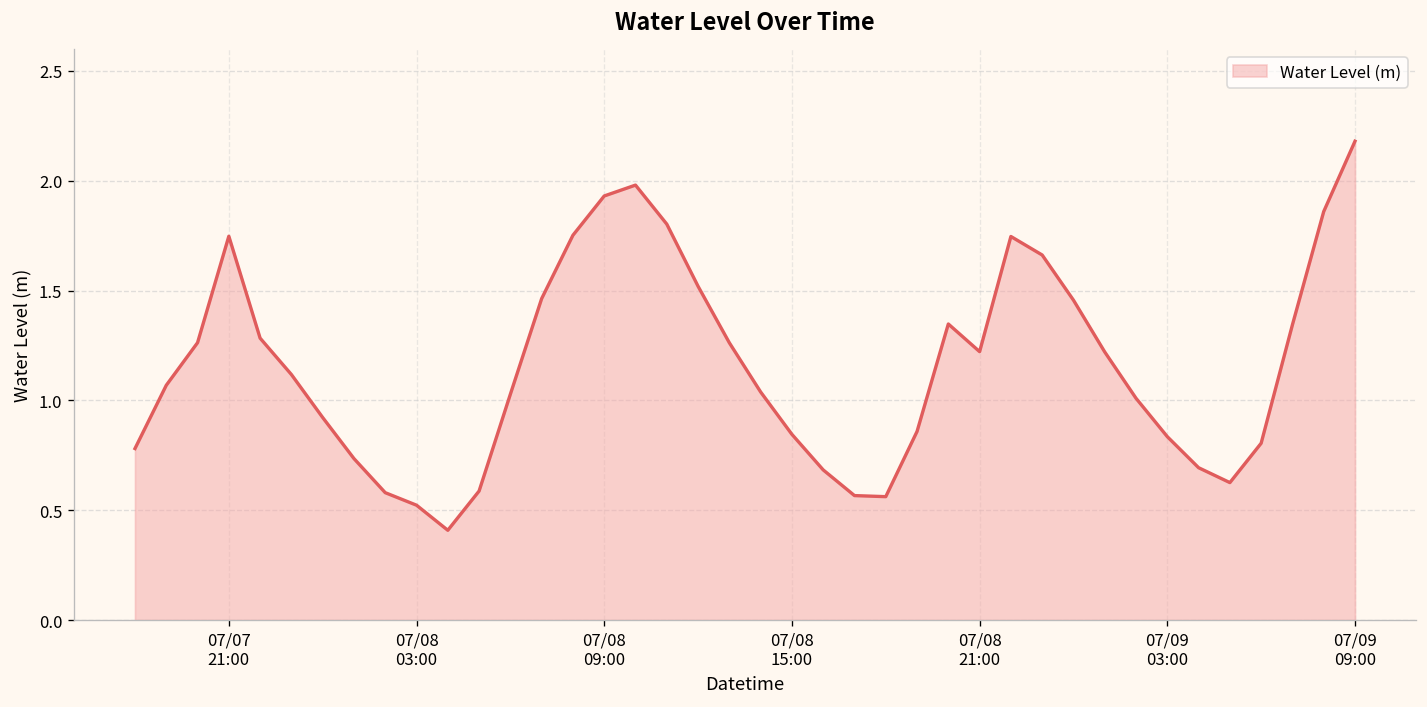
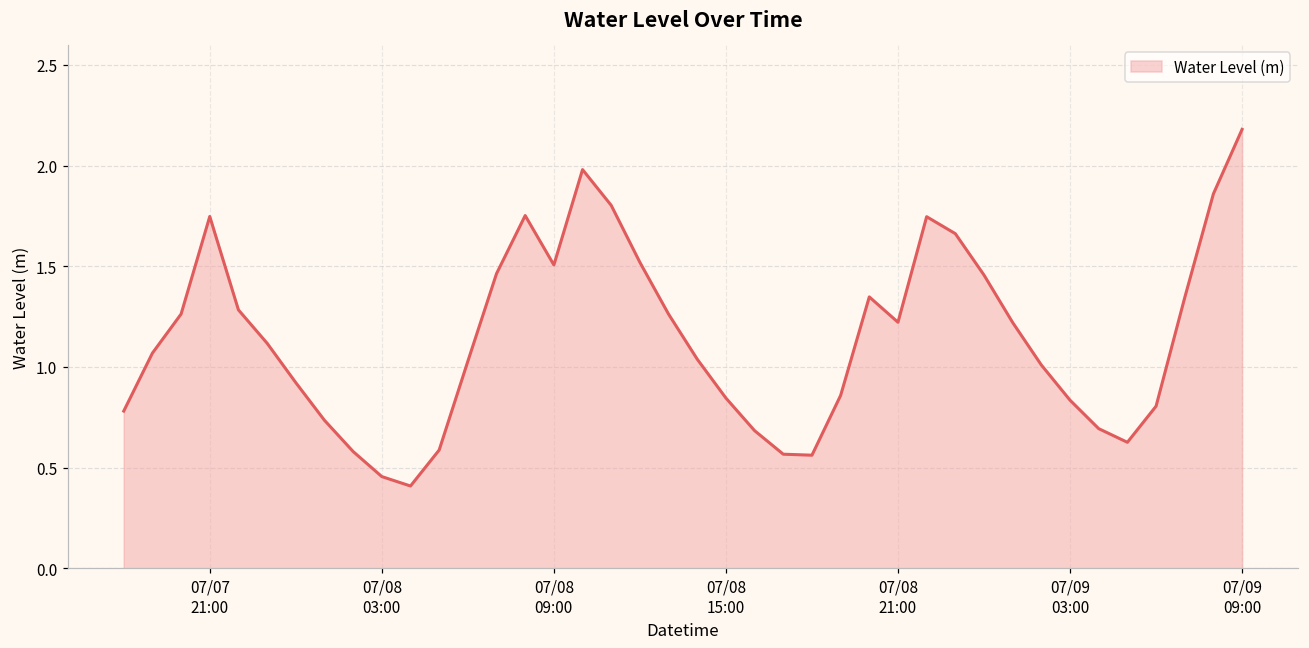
07/08 03:00: 0.52 -> 0.46
07/08 09:00: 1.93 -> 1.51
